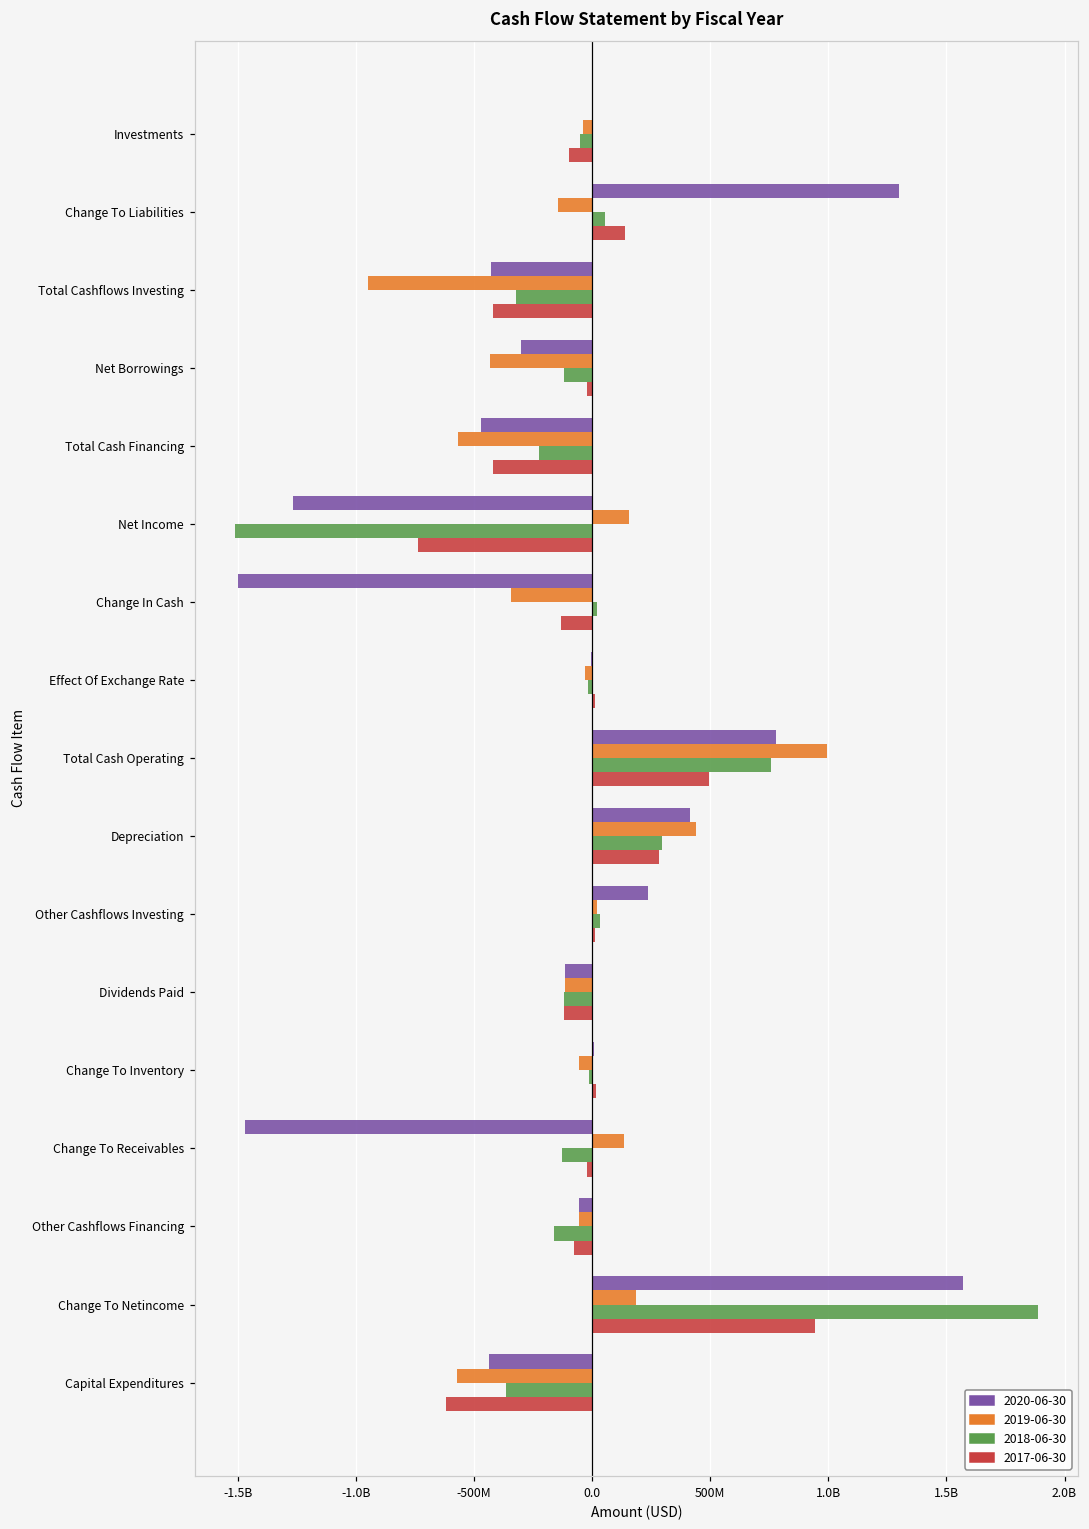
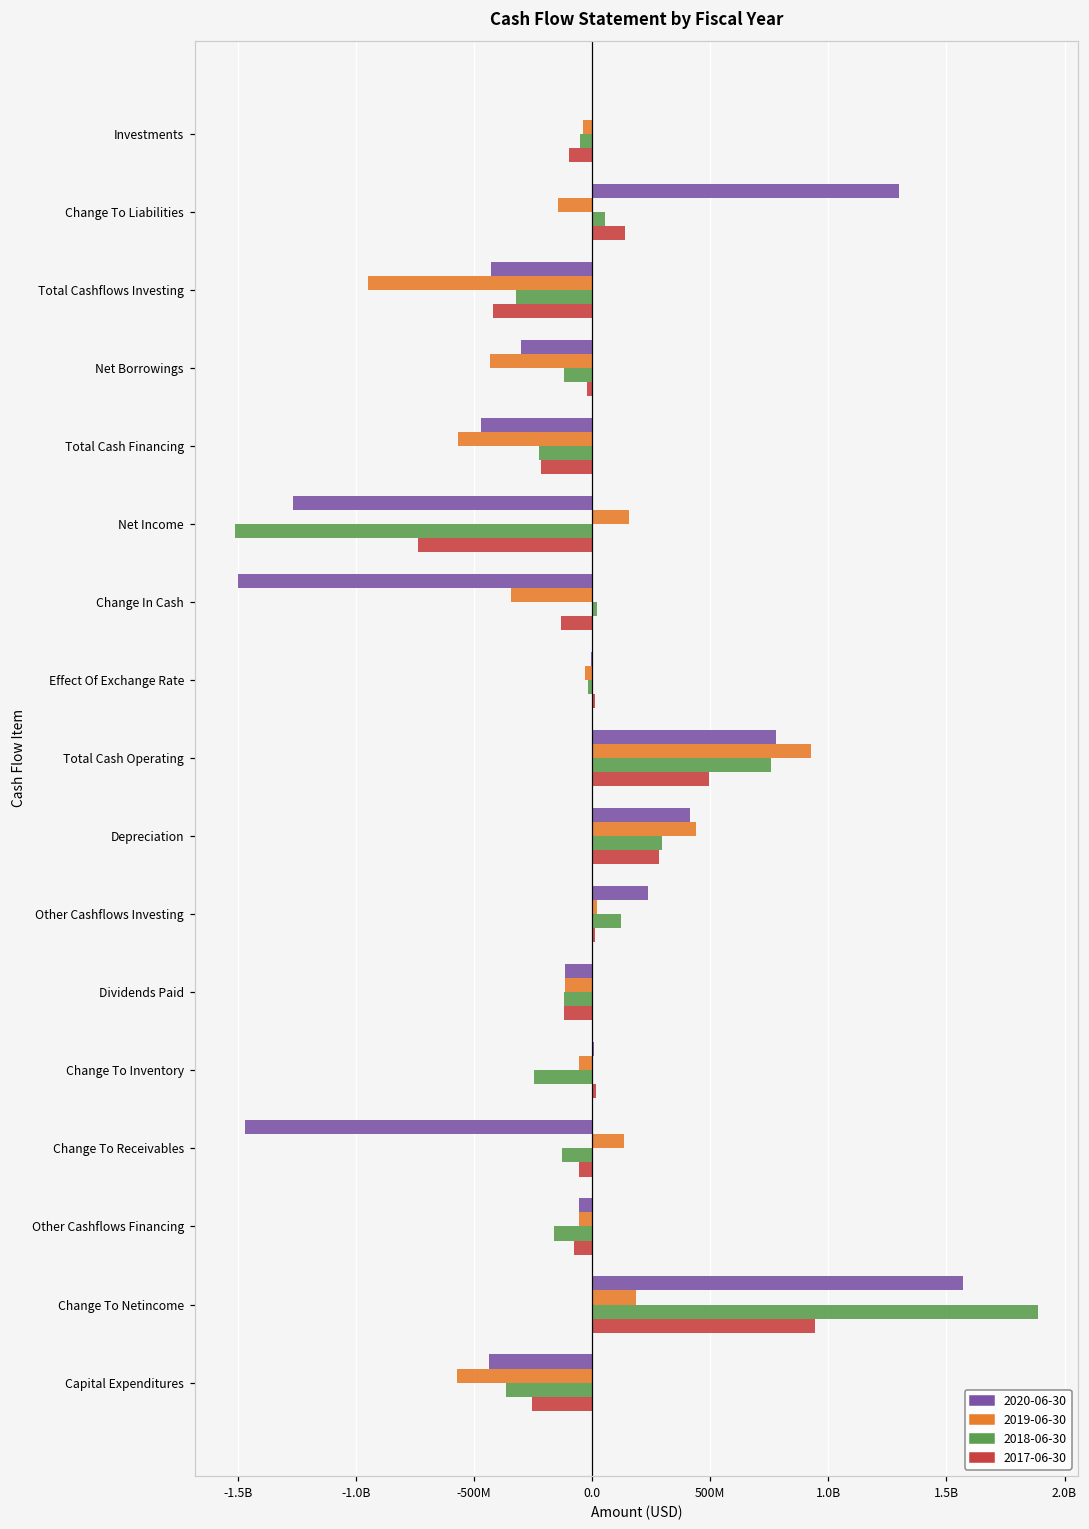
2017-06-30, Total Cash Financing: -420000000 -> -220000000
2019-06-30, Total Cash Operating: 990000000 -> 930000000
2018-06-30, Other Cashflows Investing: 30000000 -> 120000000
2018-06-30, Change To Inventory: -10000000 -> -250000000
2017-06-30, Change To Receivables: -20000000 -> -60000000
2017-06-30, Capital Expenditures: -620000000 -> -260000000
